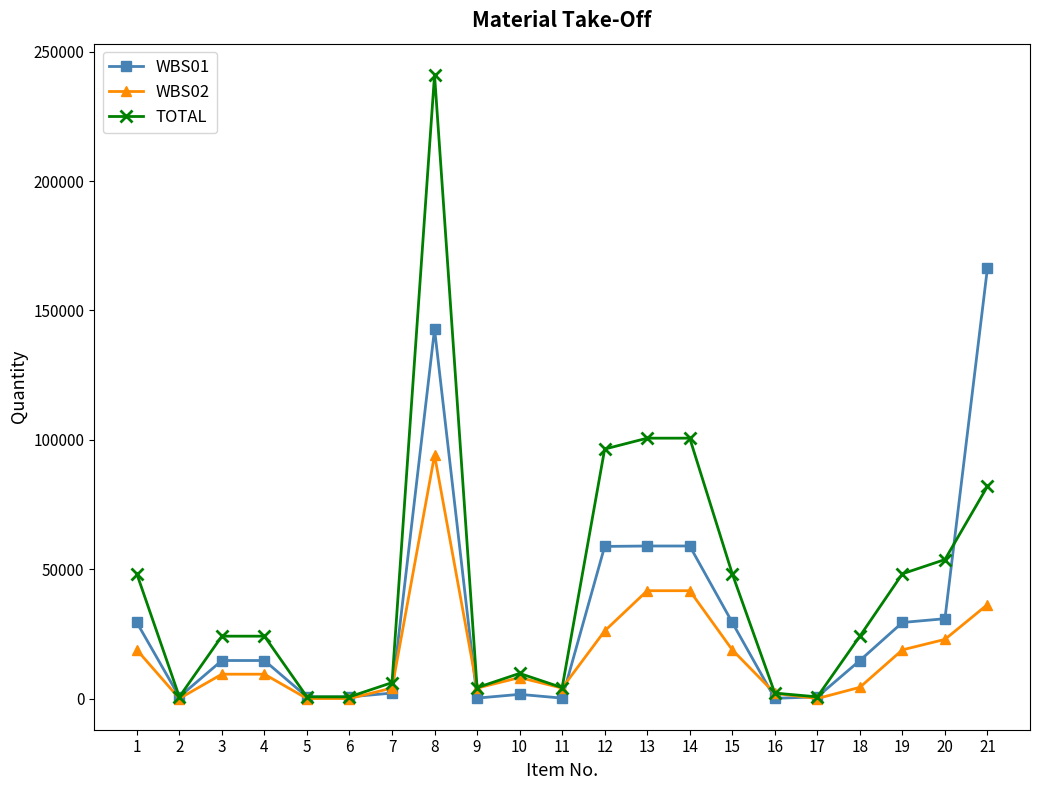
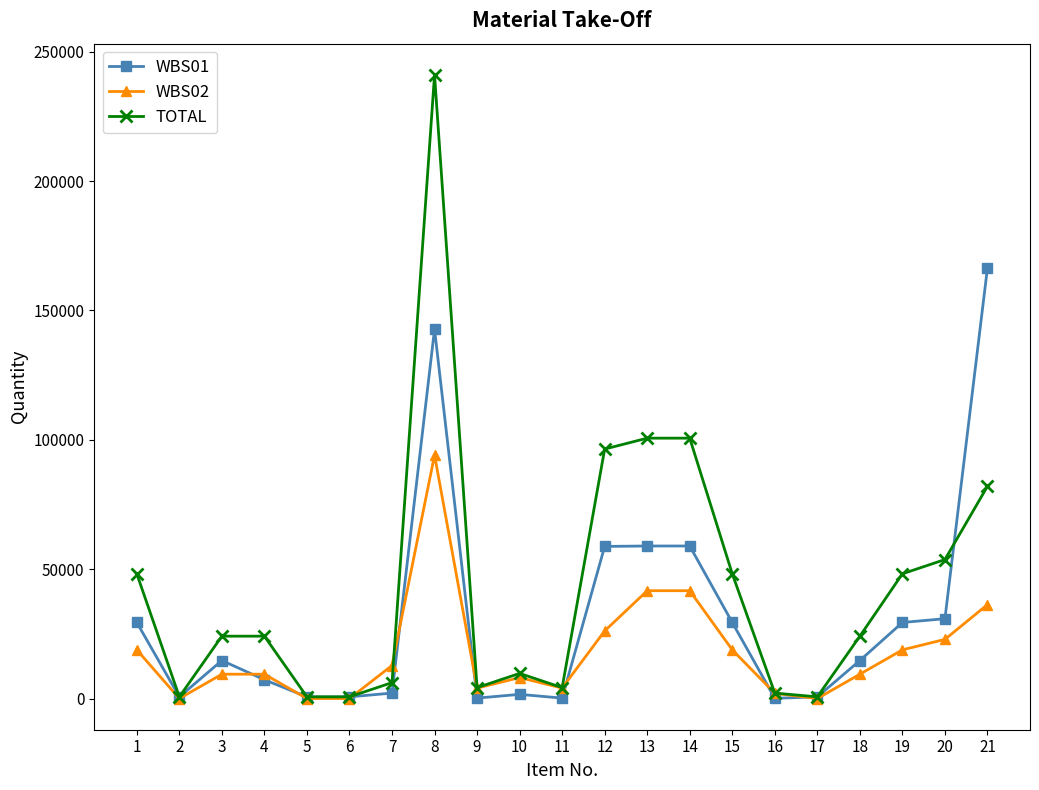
WBS01, 4: 15000 -> 7000
WBS02, 7: 4000 -> 13000
WBS02, 18: 4000 -> 9000
